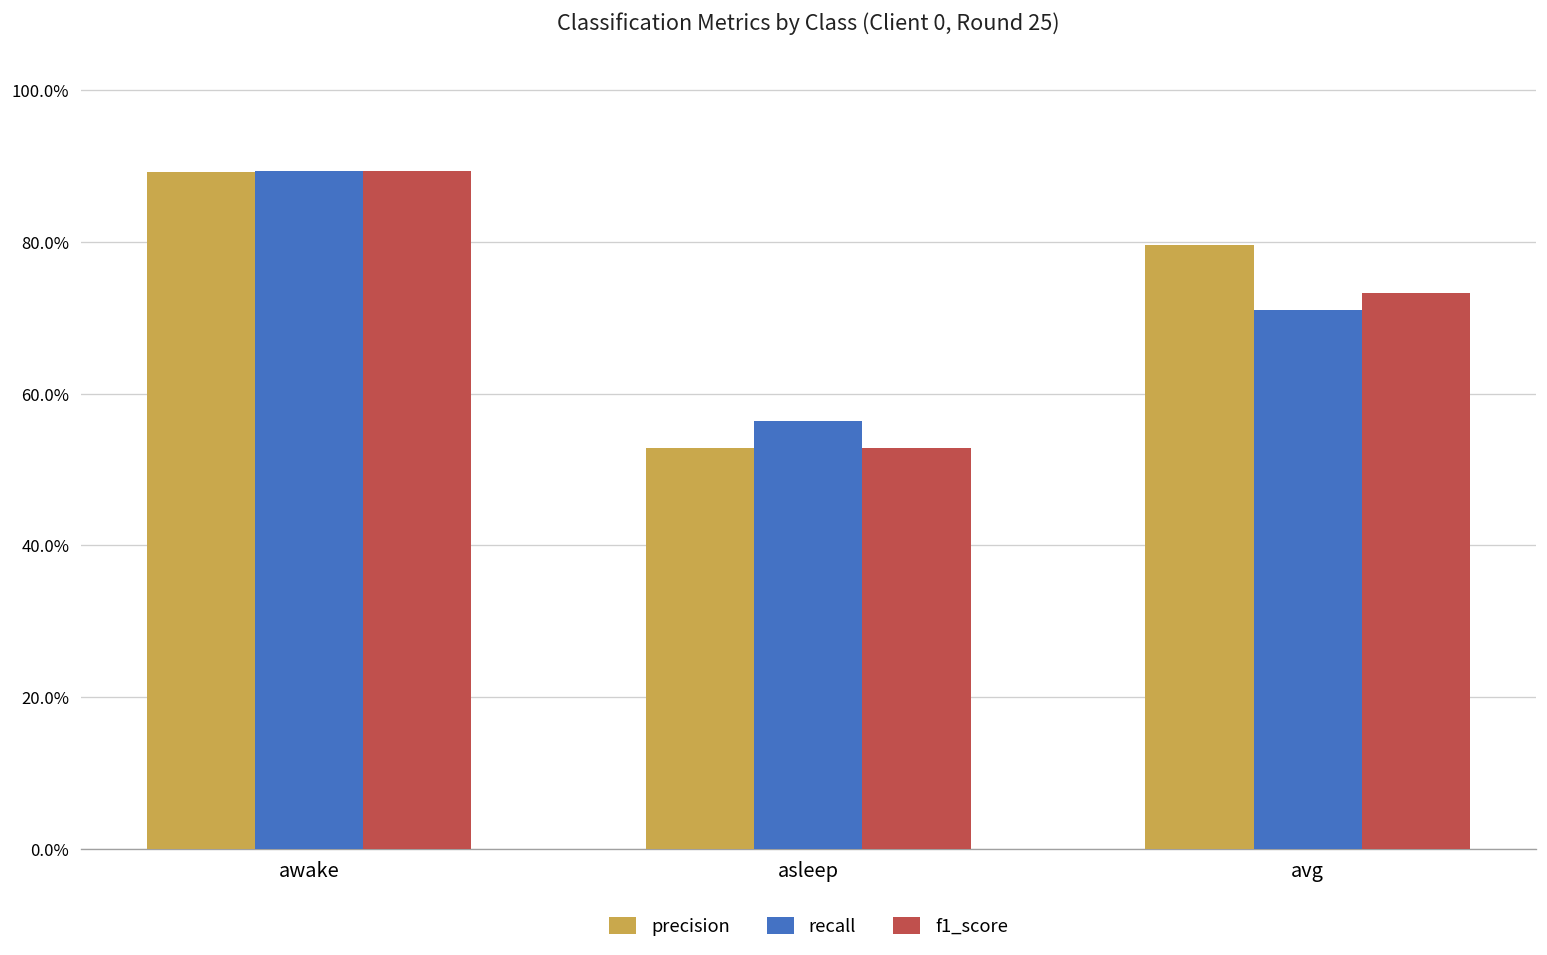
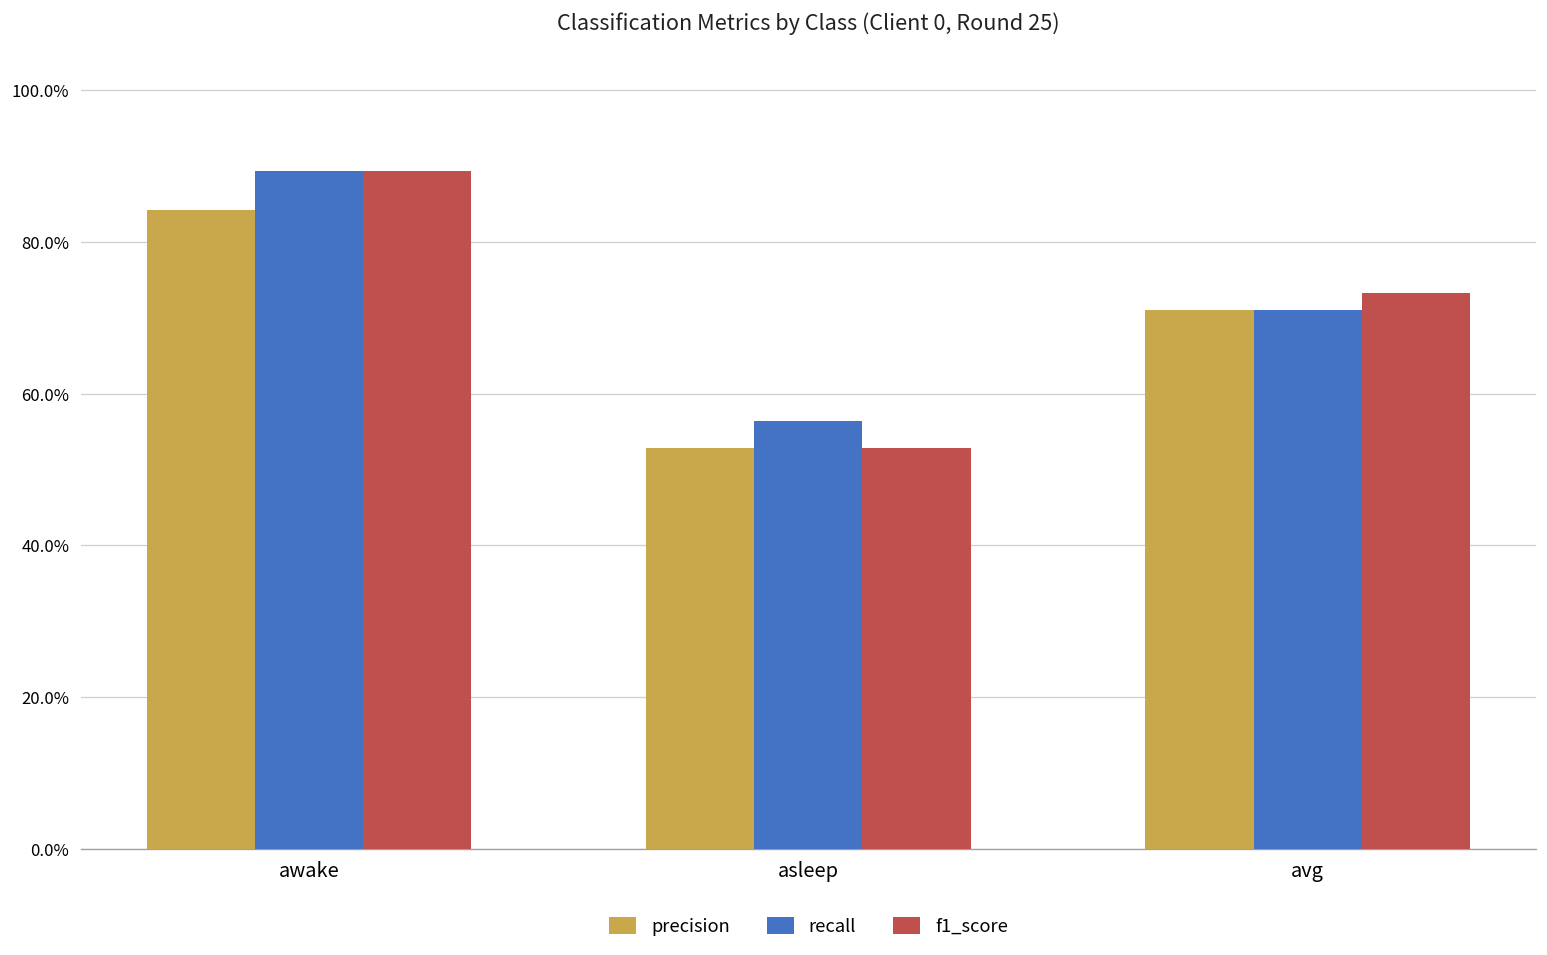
precision, awake: 89% -> 84%
precision, avg: 80% -> 71%
